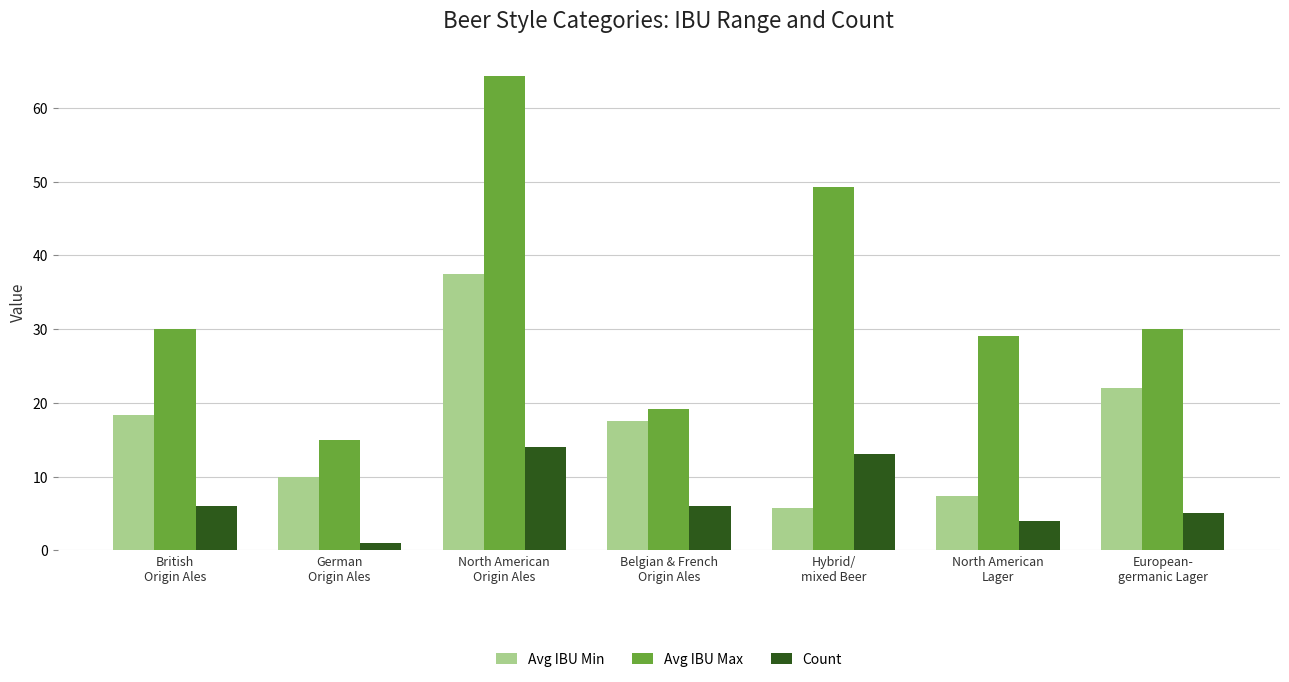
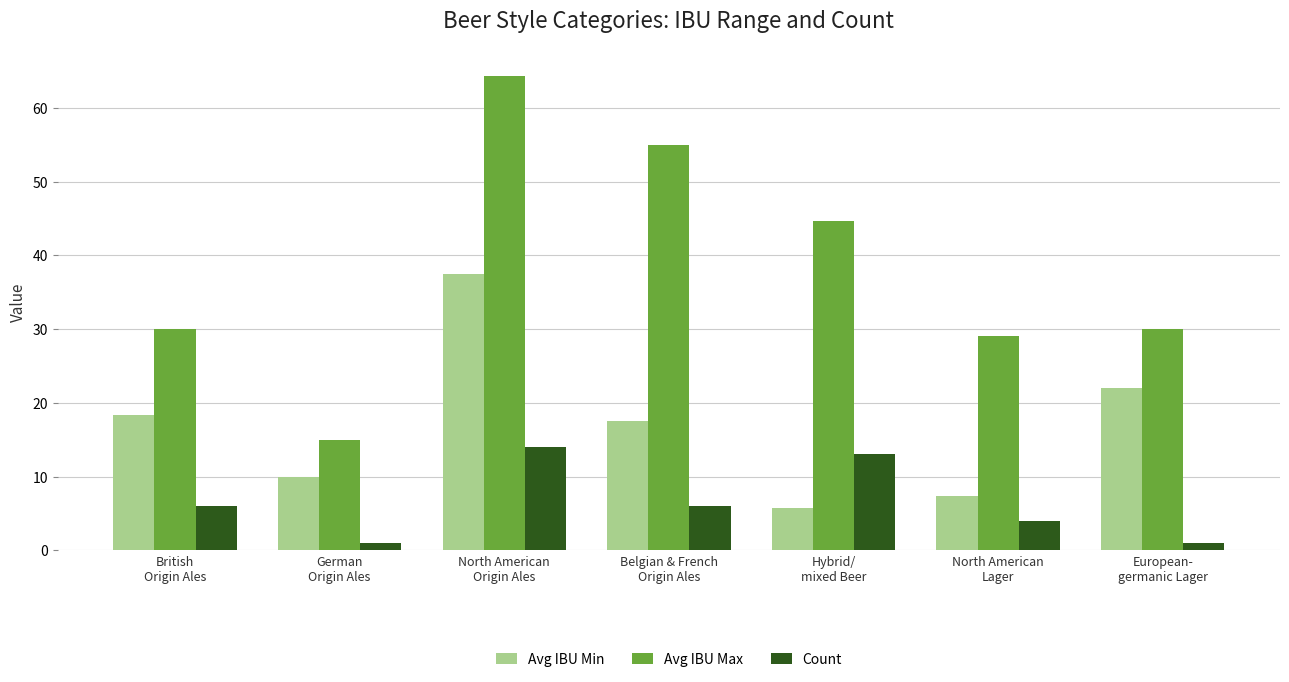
Avg IBU Max, Belgian & French Origin Ales: 19 -> 55
Avg IBU Max, Hybrid/ mixed Beer: 49 -> 45
Count, European- germanic Lager: 5 -> 1
